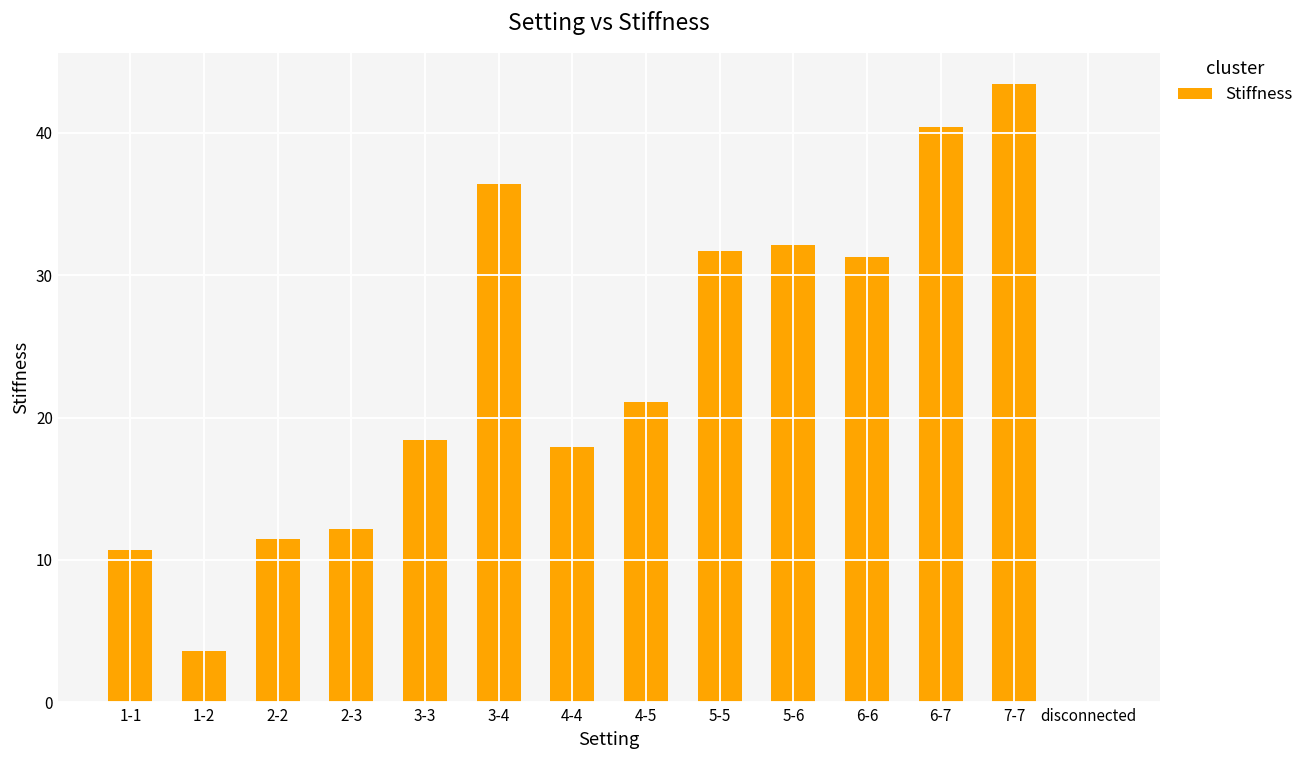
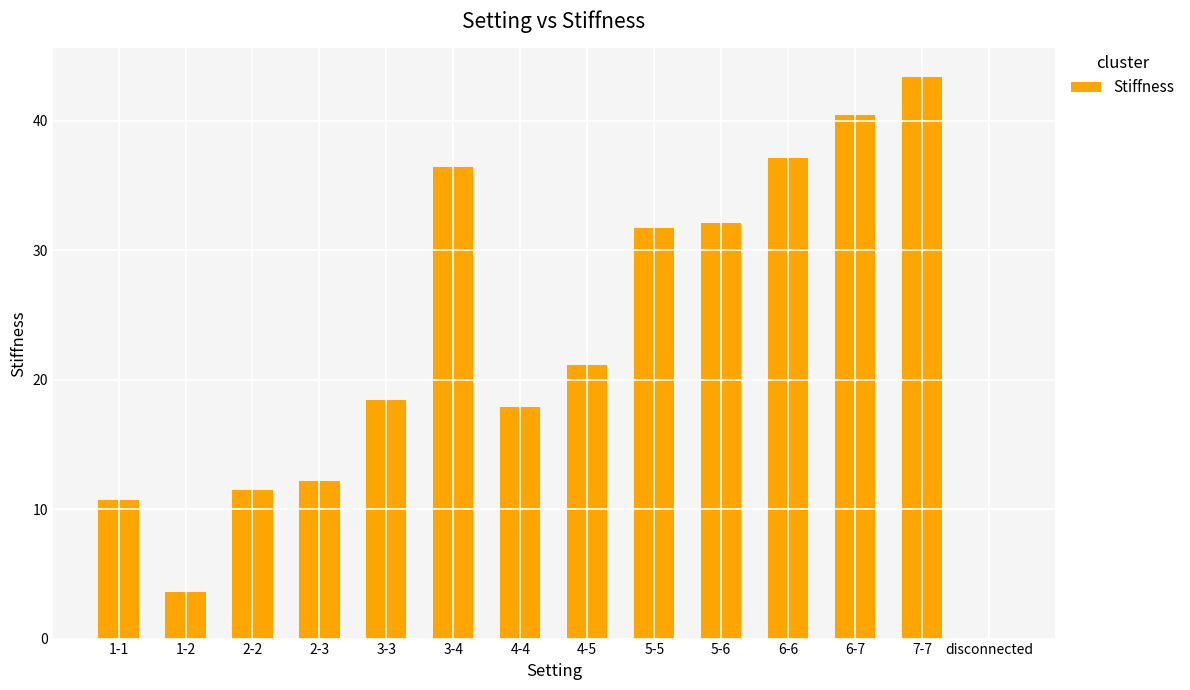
6-6: 31.3 -> 37.1
